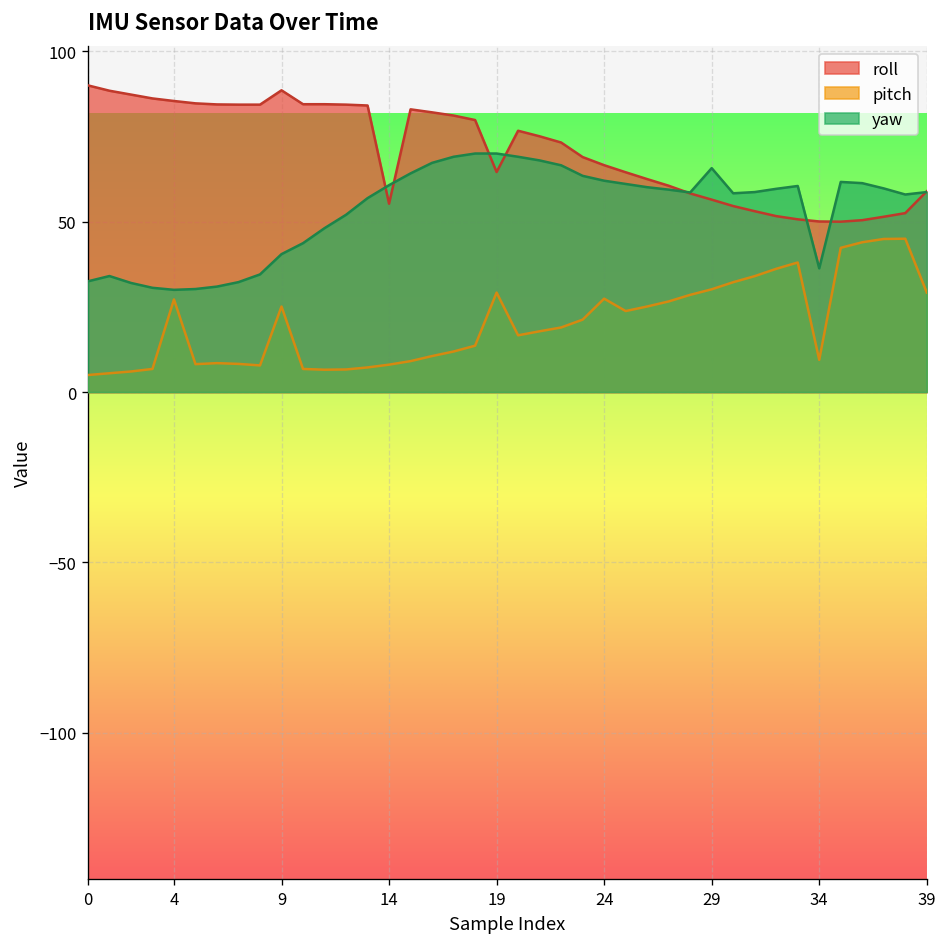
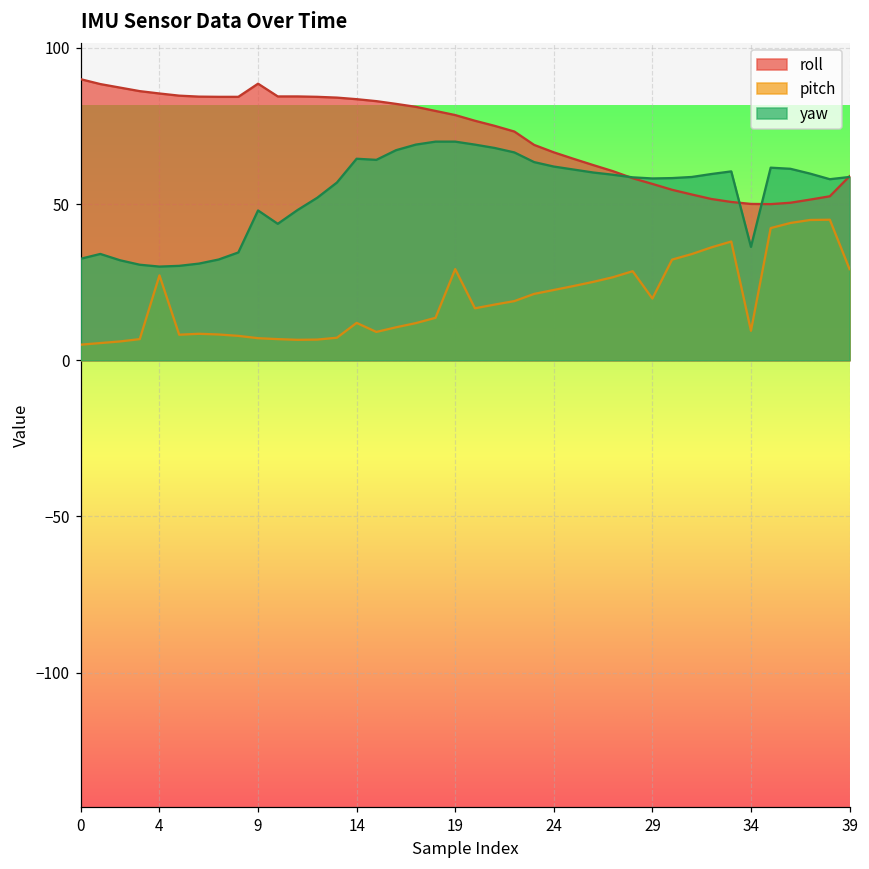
pitch, 9: 25 -> 7
yaw, 9: 40 -> 48
roll, 14: 55 -> 84
pitch, 14: 8 -> 12
yaw, 14: 61 -> 65
roll, 19: 65 -> 79
pitch, 24: 27 -> 23
pitch, 29: 30 -> 20
yaw, 29: 66 -> 58
